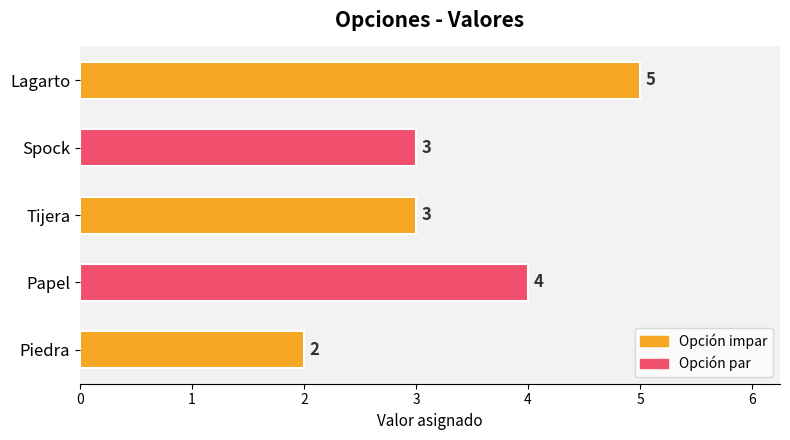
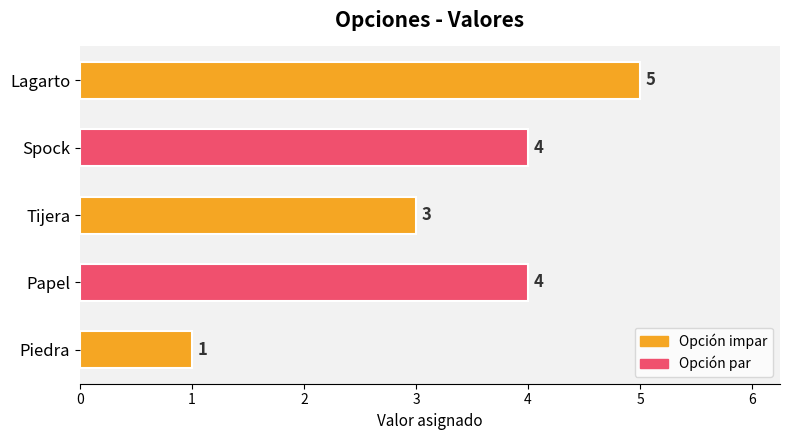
Spock: 3 -> 4
Piedra: 2 -> 1
